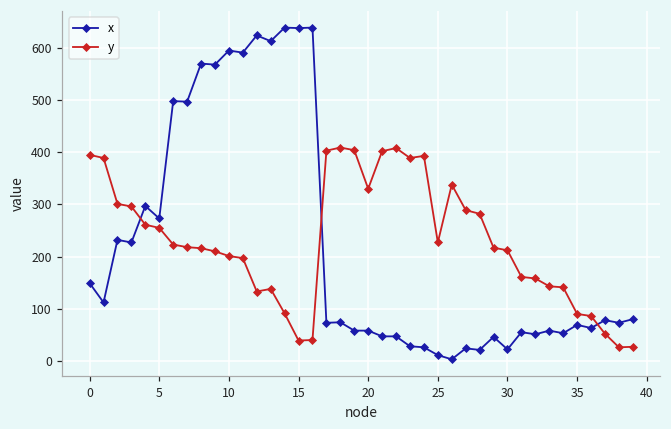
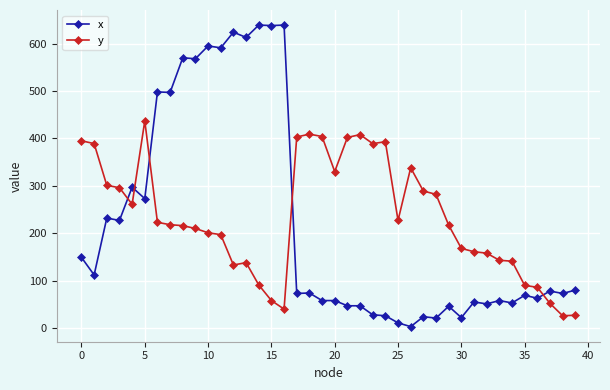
y, 5: 260 -> 440
y, 15: 40 -> 60
y, 30: 210 -> 170
